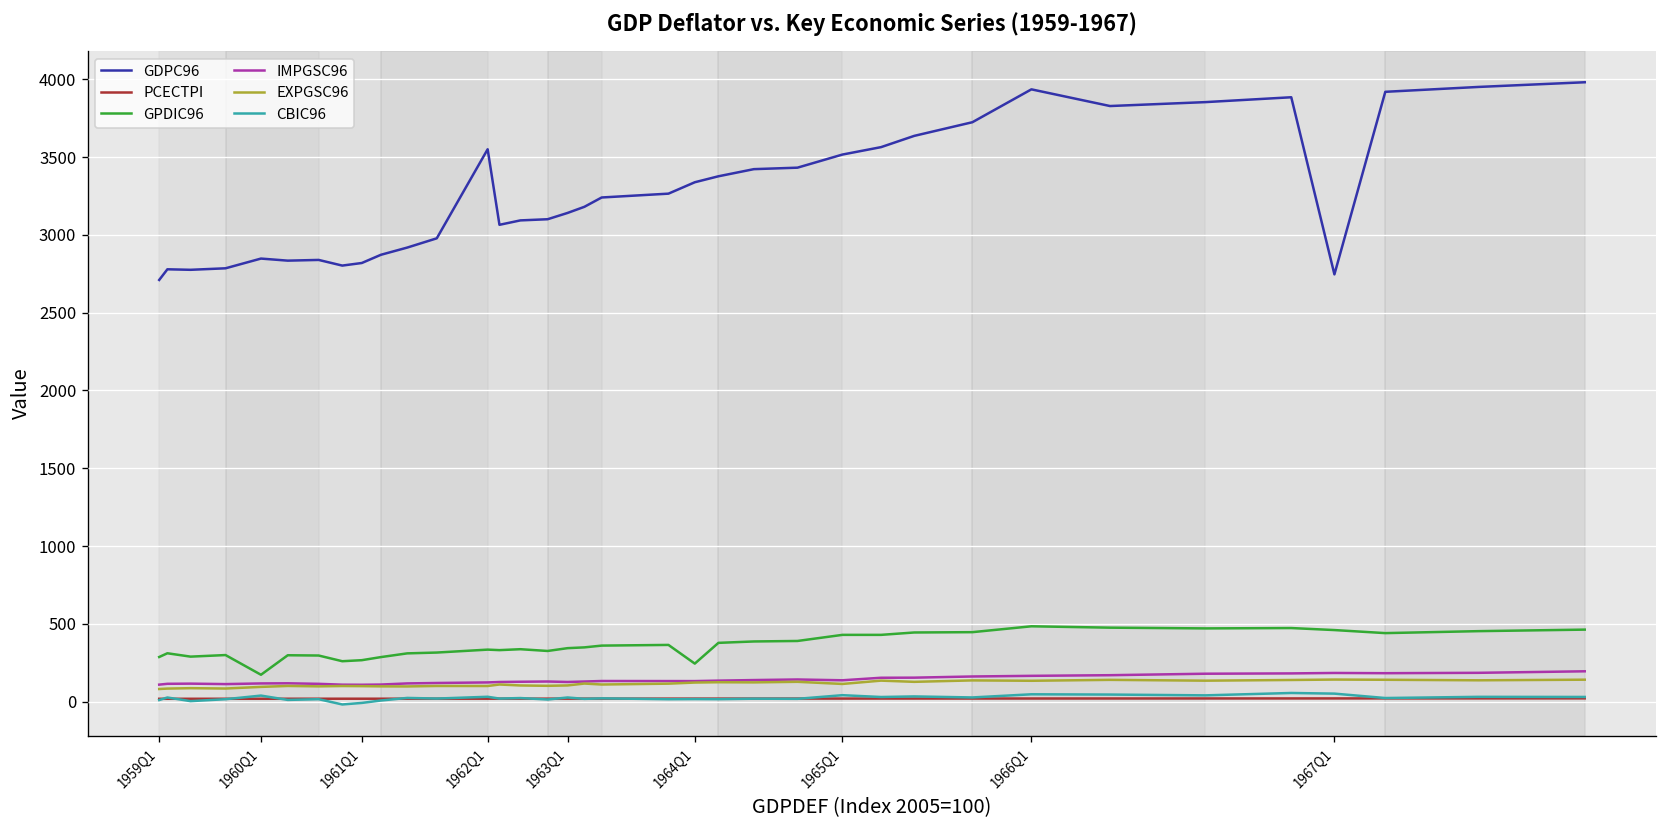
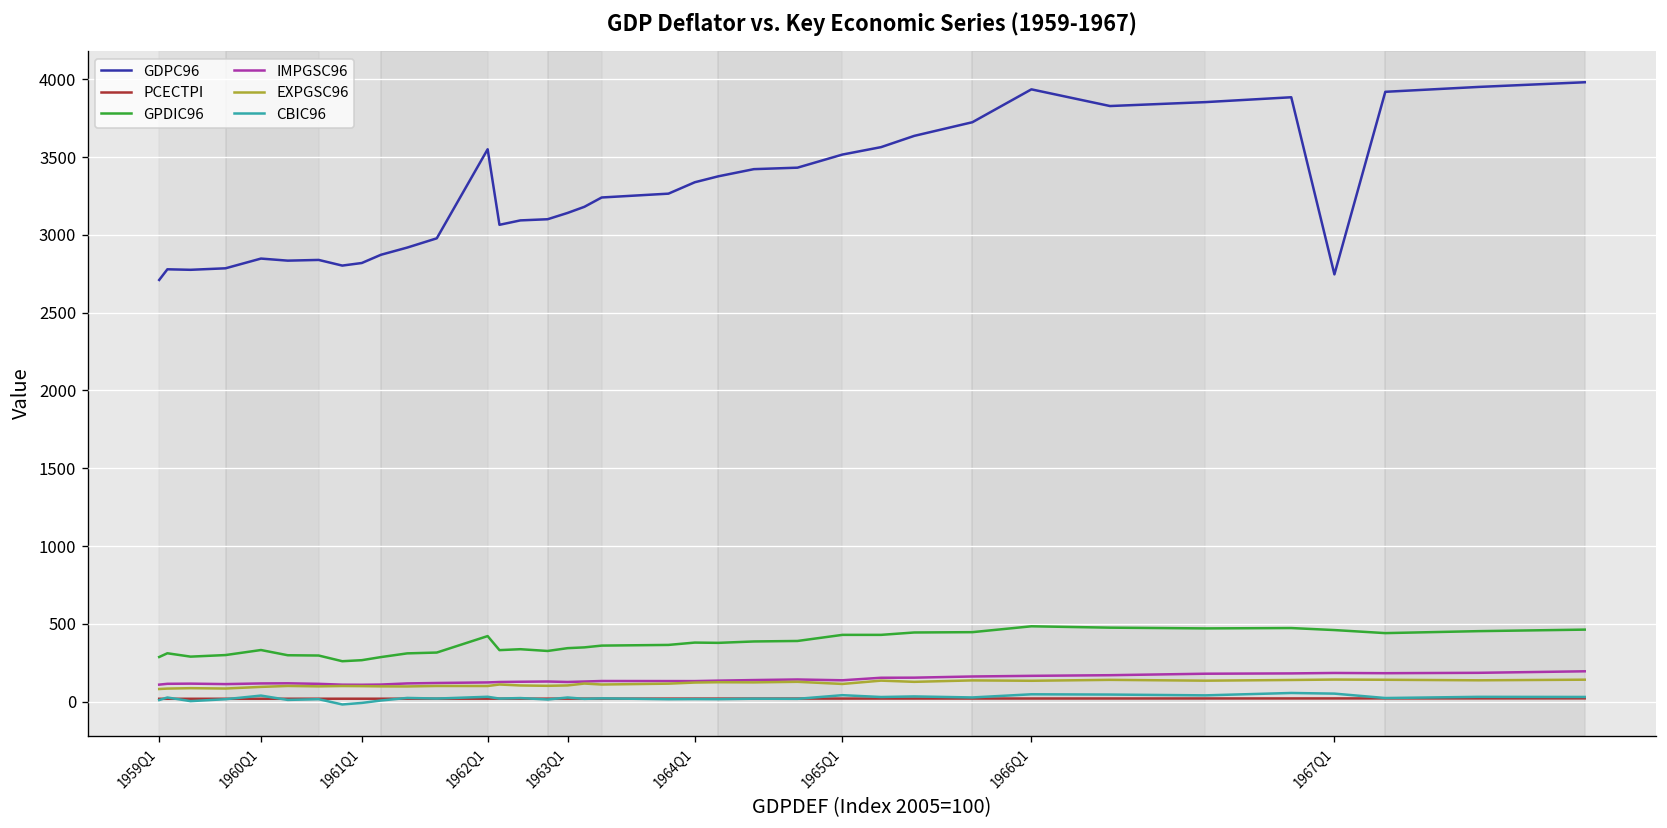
GPDIC96, 1960Q1: 170 -> 330
GPDIC96, 1962Q1: 330 -> 420
GPDIC96, 1964Q1: 240 -> 380
